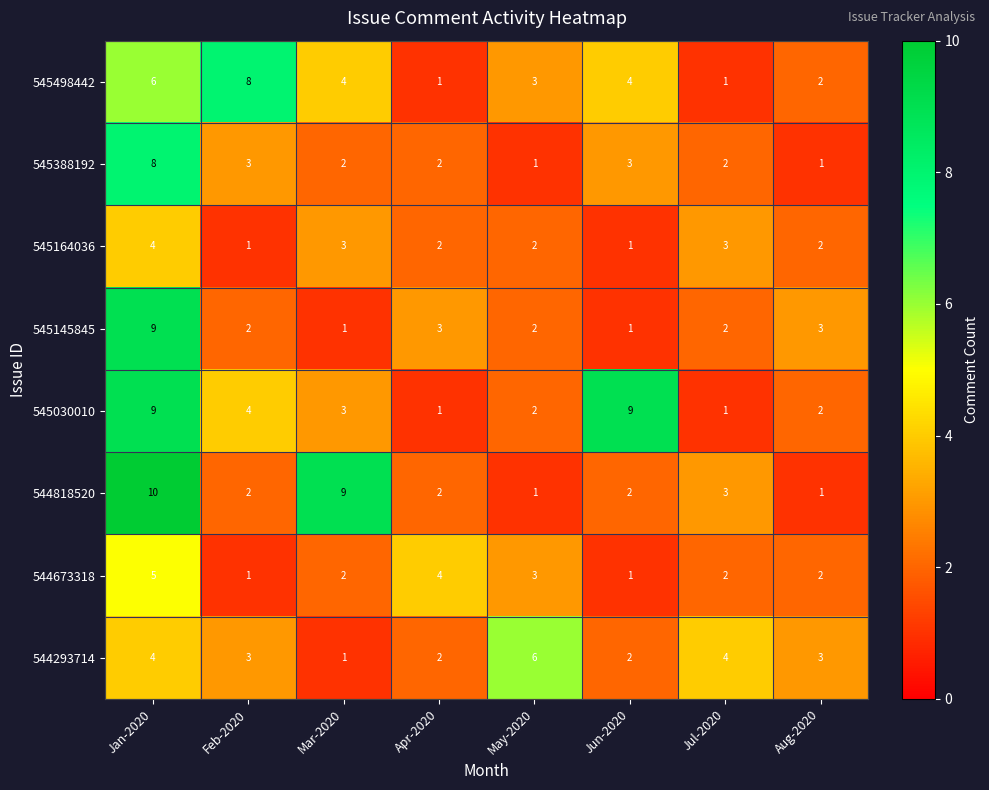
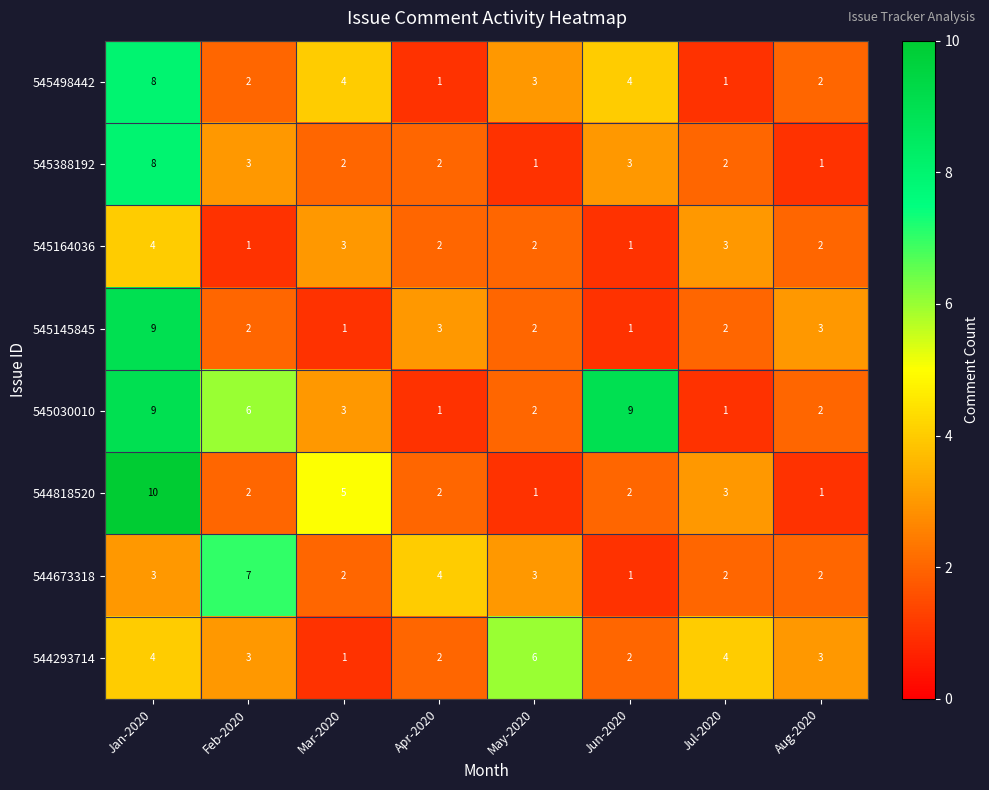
545498442, Jan-2020: 6 -> 8
545498442, Feb-2020: 8 -> 2
545030010, Feb-2020: 4 -> 6
544818520, Mar-2020: 9 -> 5
544673318, Jan-2020: 5 -> 3
544673318, Feb-2020: 1 -> 7
